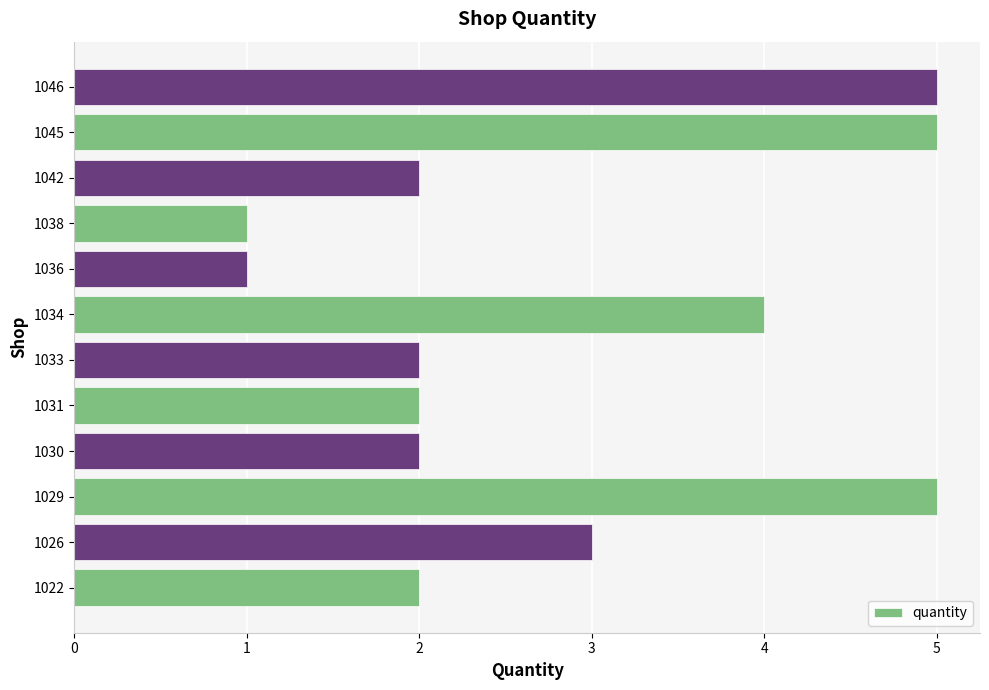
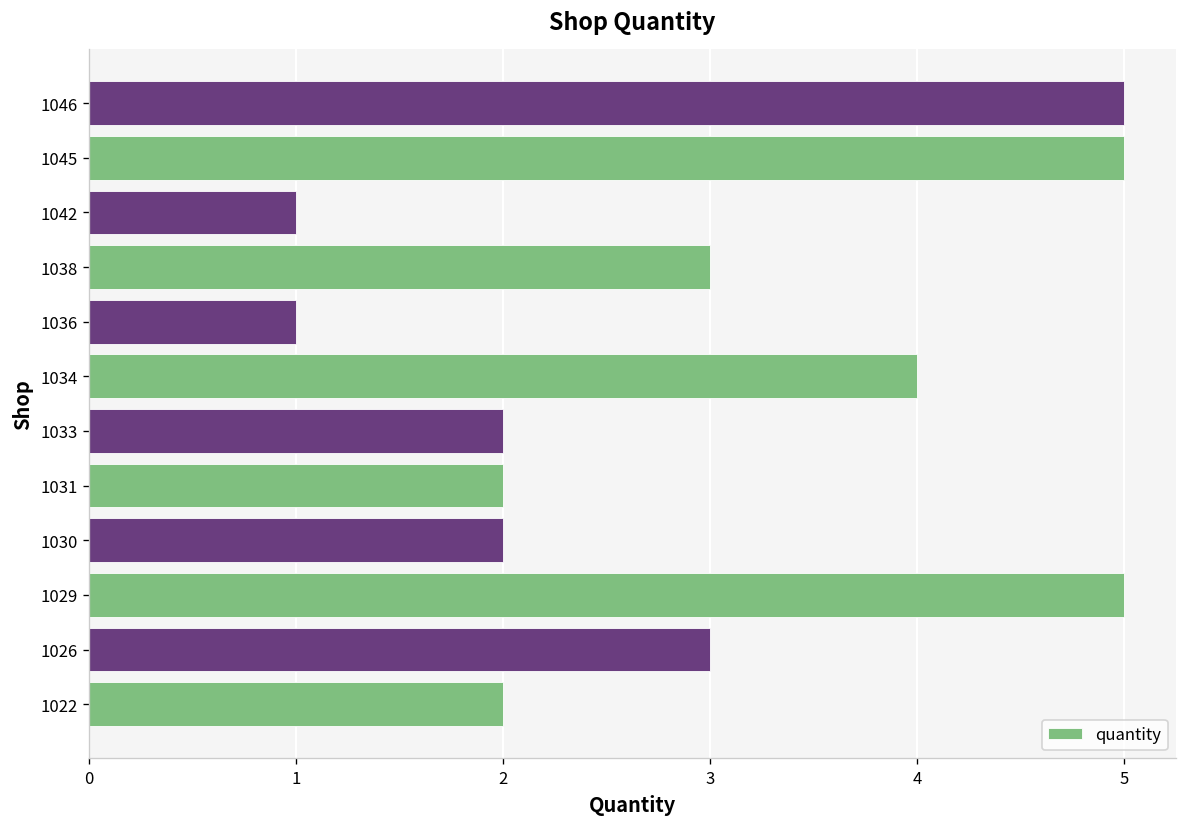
1042: 2 -> 1
1038: 1 -> 3
